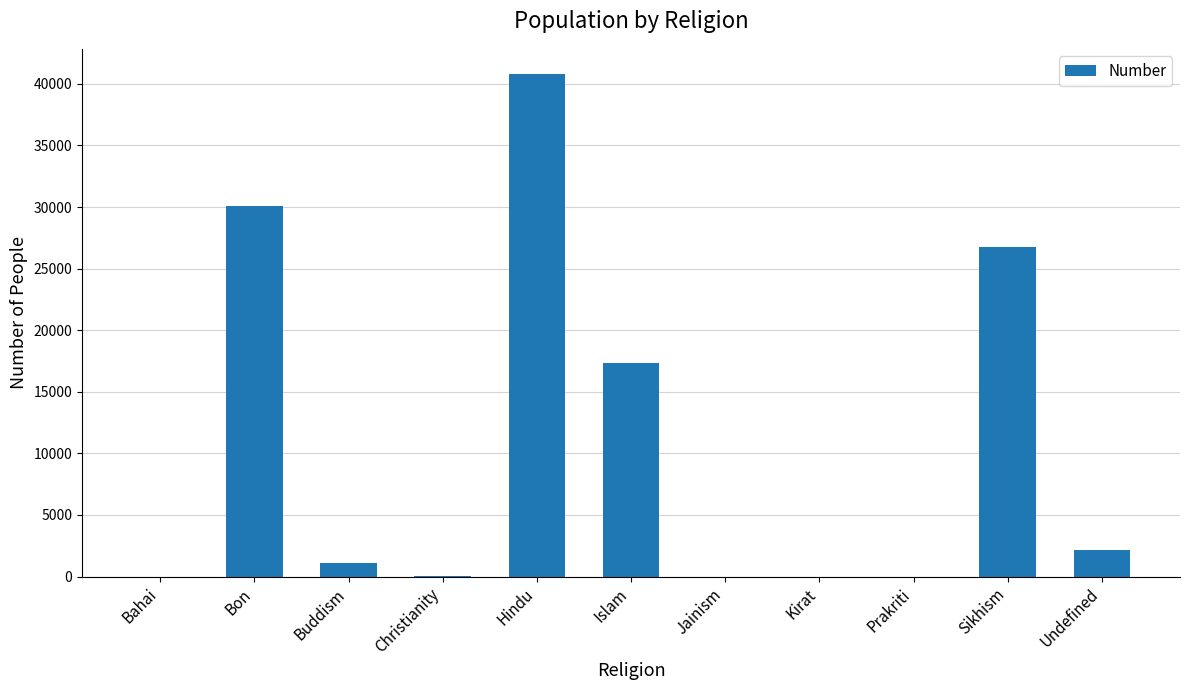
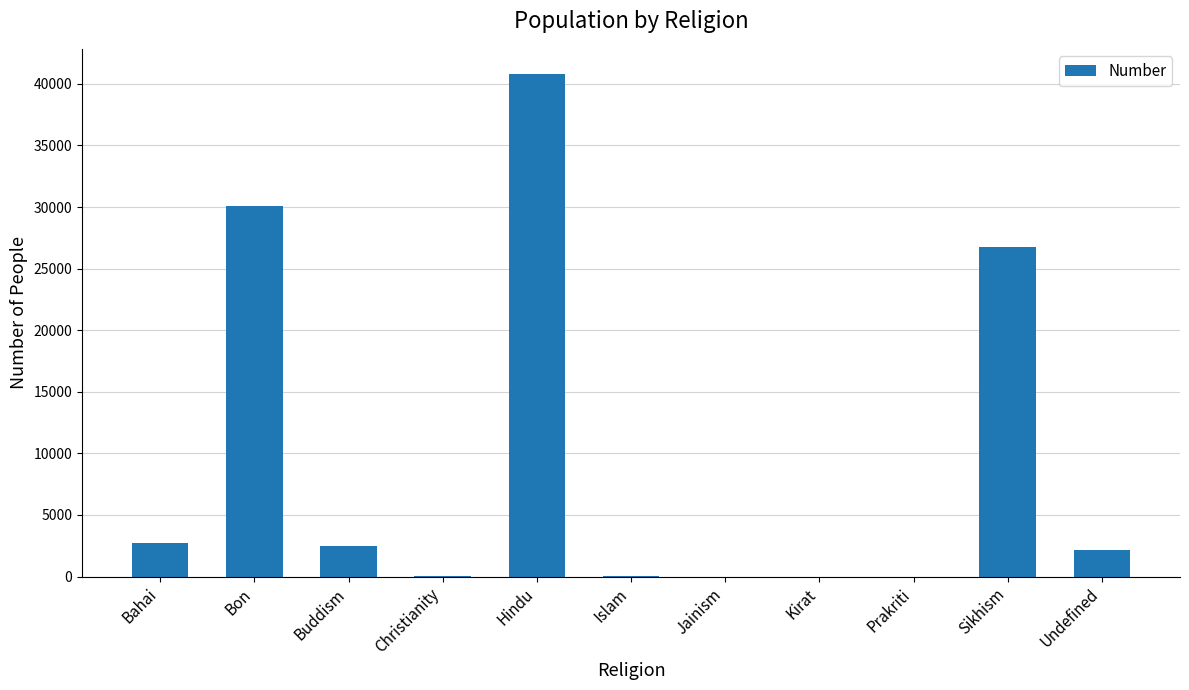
Bahai: 0 -> 2700
Buddism: 1100 -> 2500
Islam: 17400 -> 0
